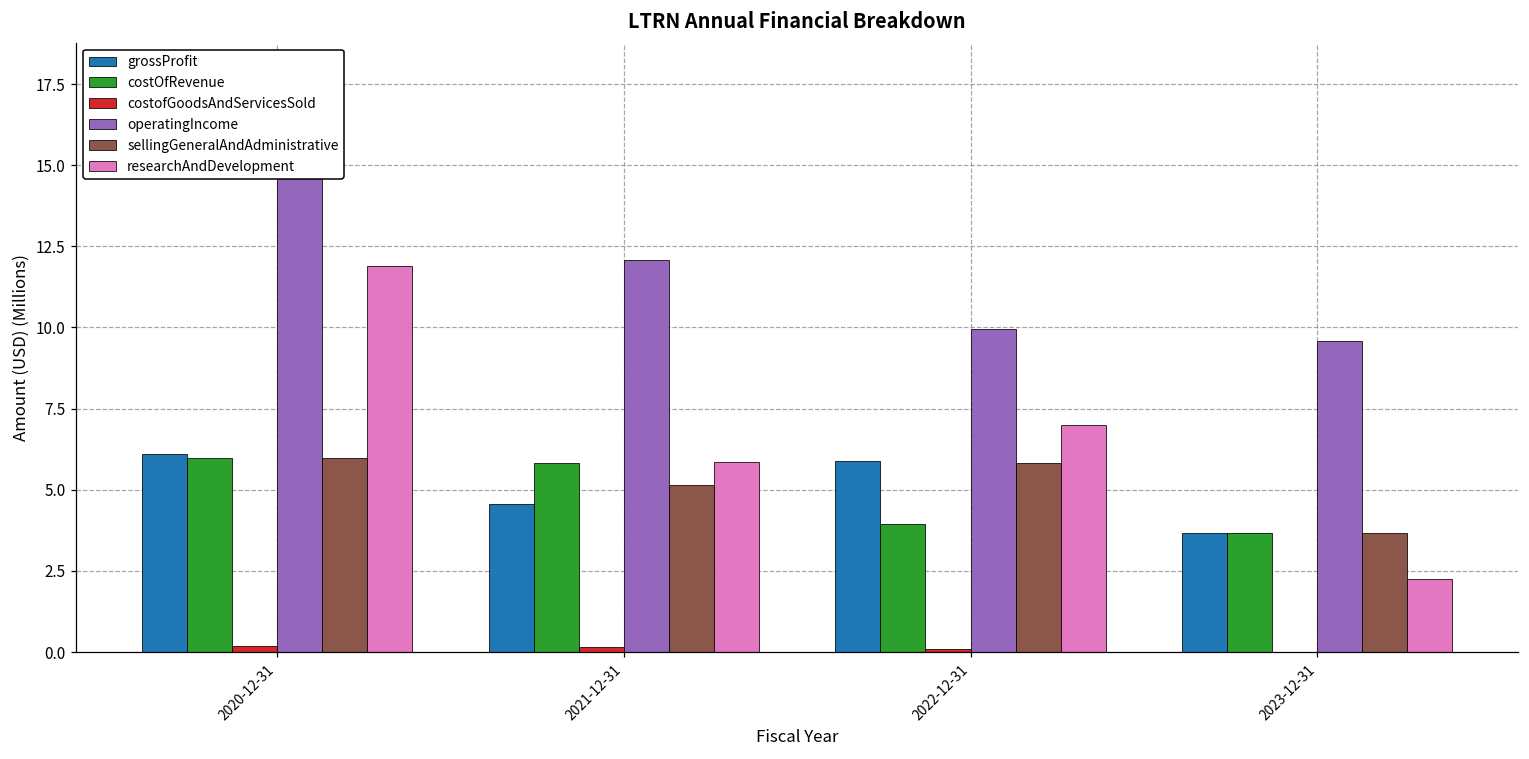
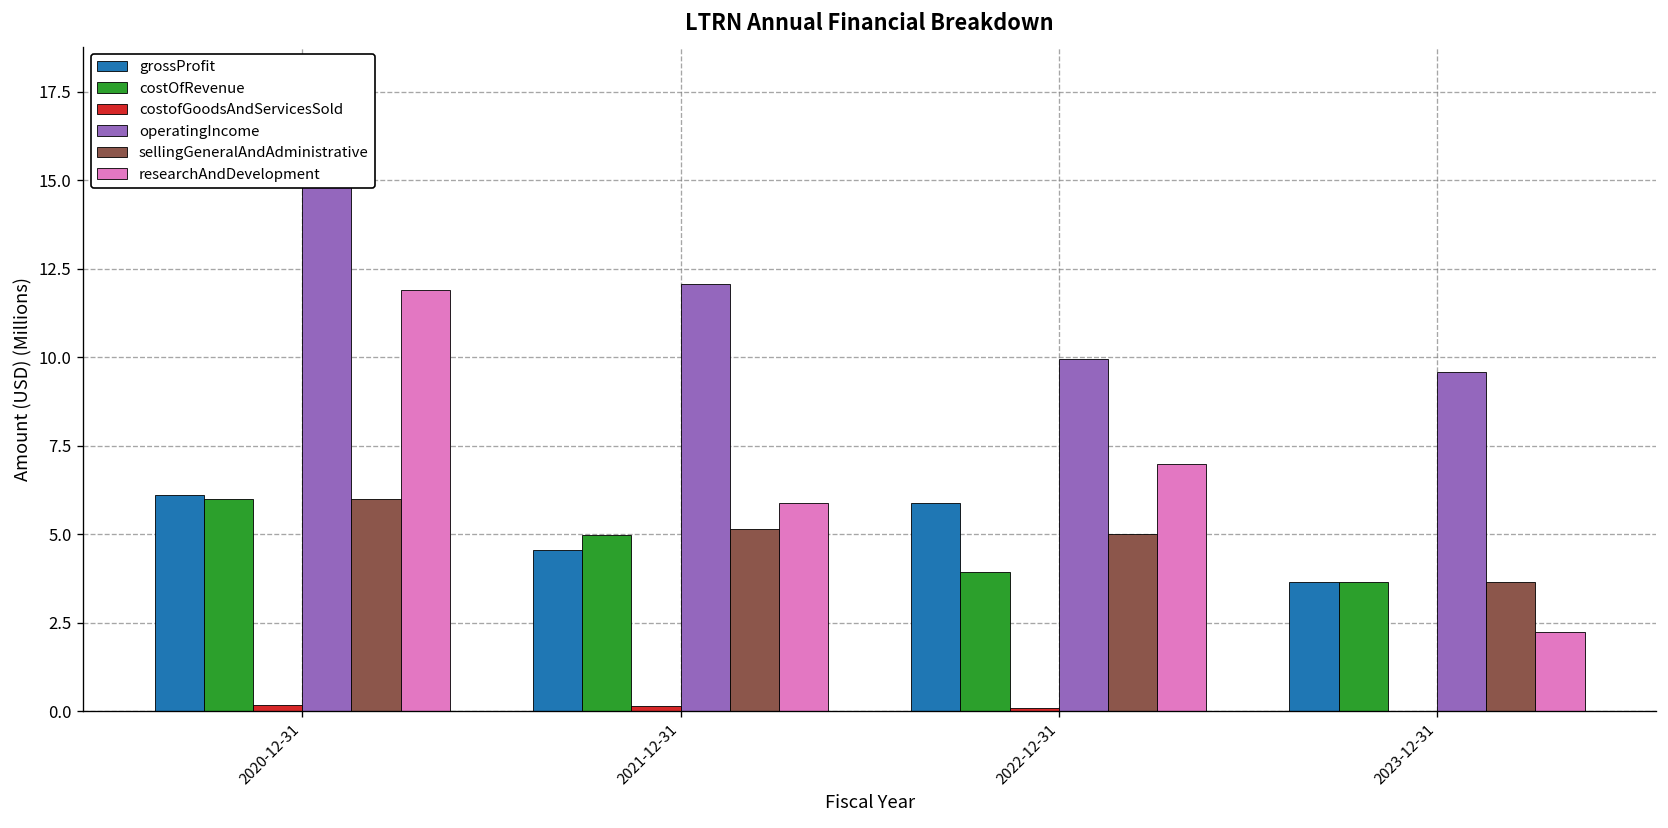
costOfRevenue, 2021-12-31: 5.8 -> 5.0
sellingGeneralAndAdministrative, 2022-12-31: 5.8 -> 5.0
